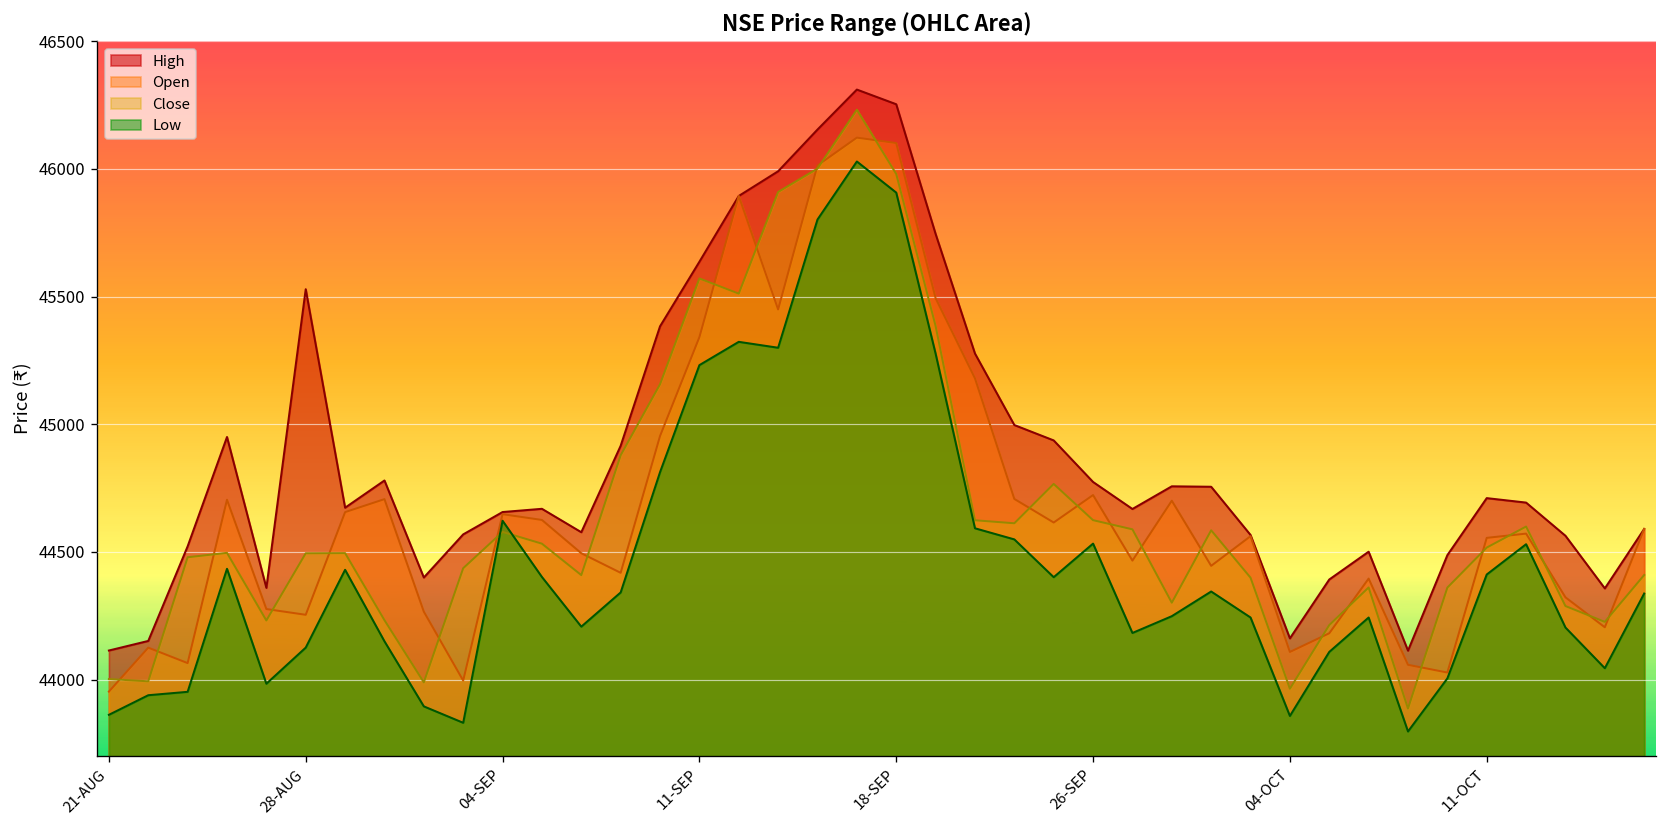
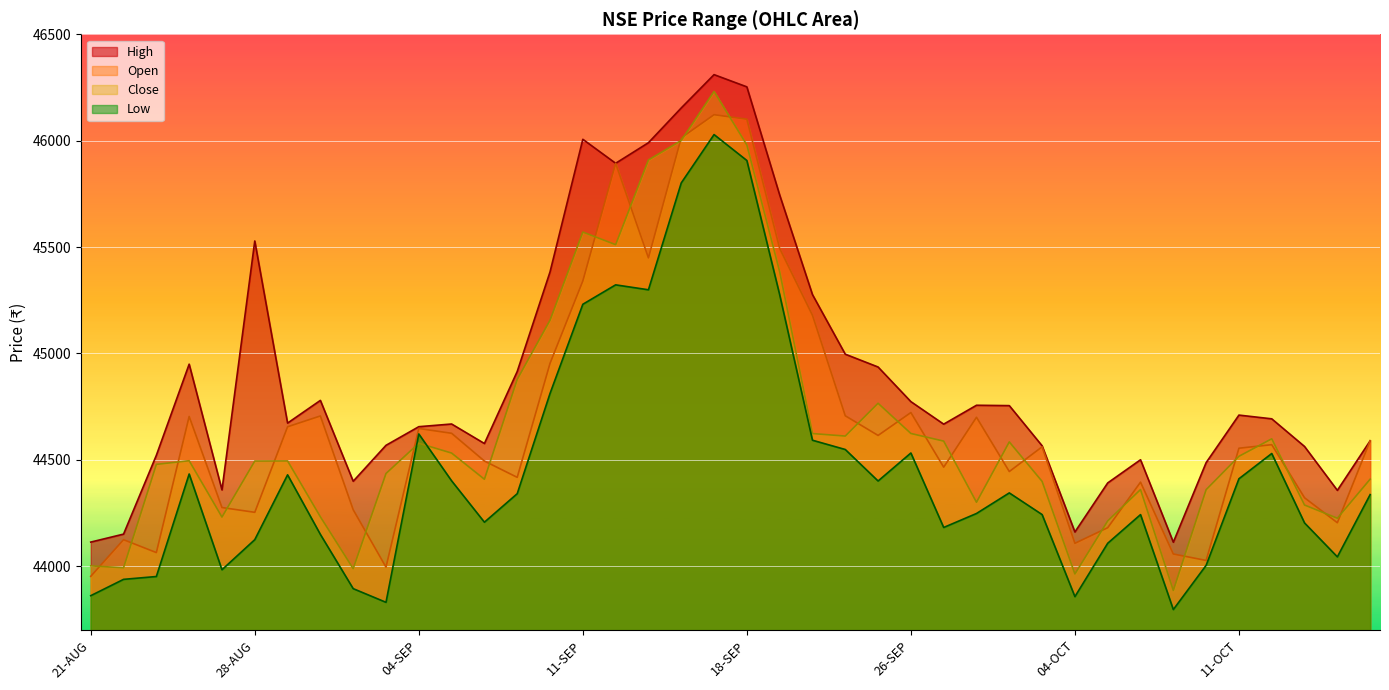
High, 11-SEP: 45640 -> 46010
